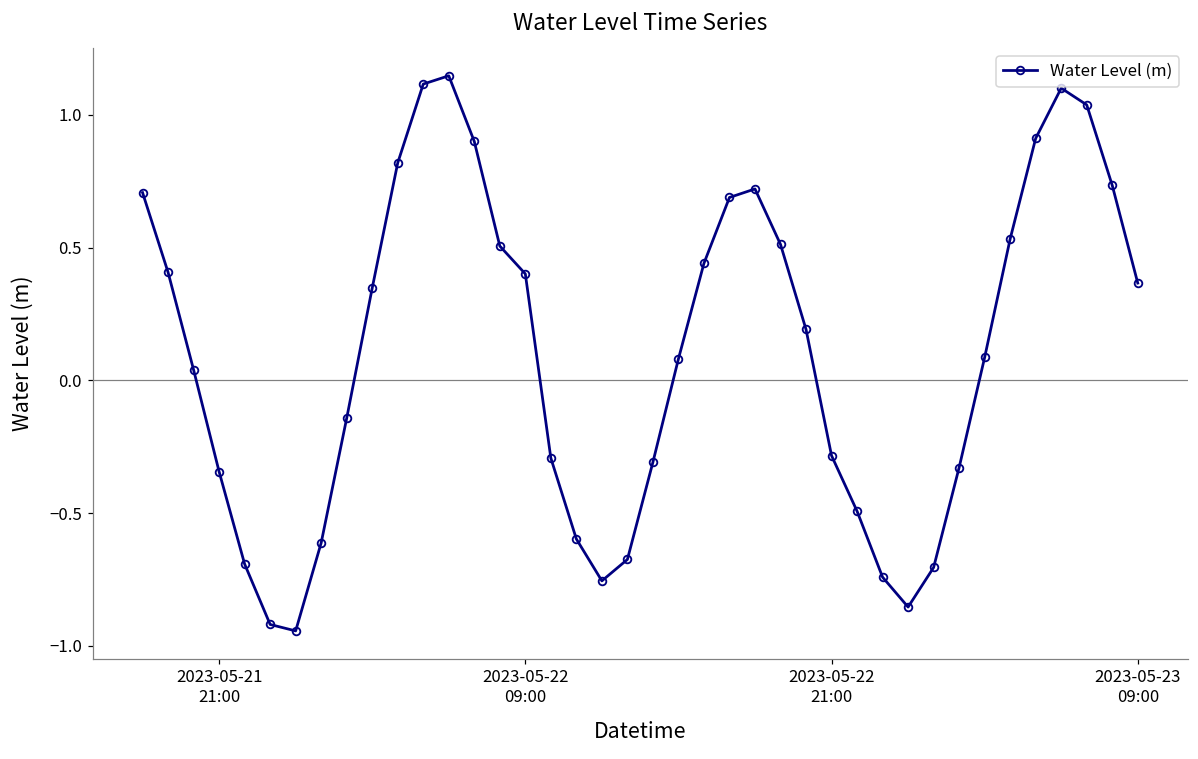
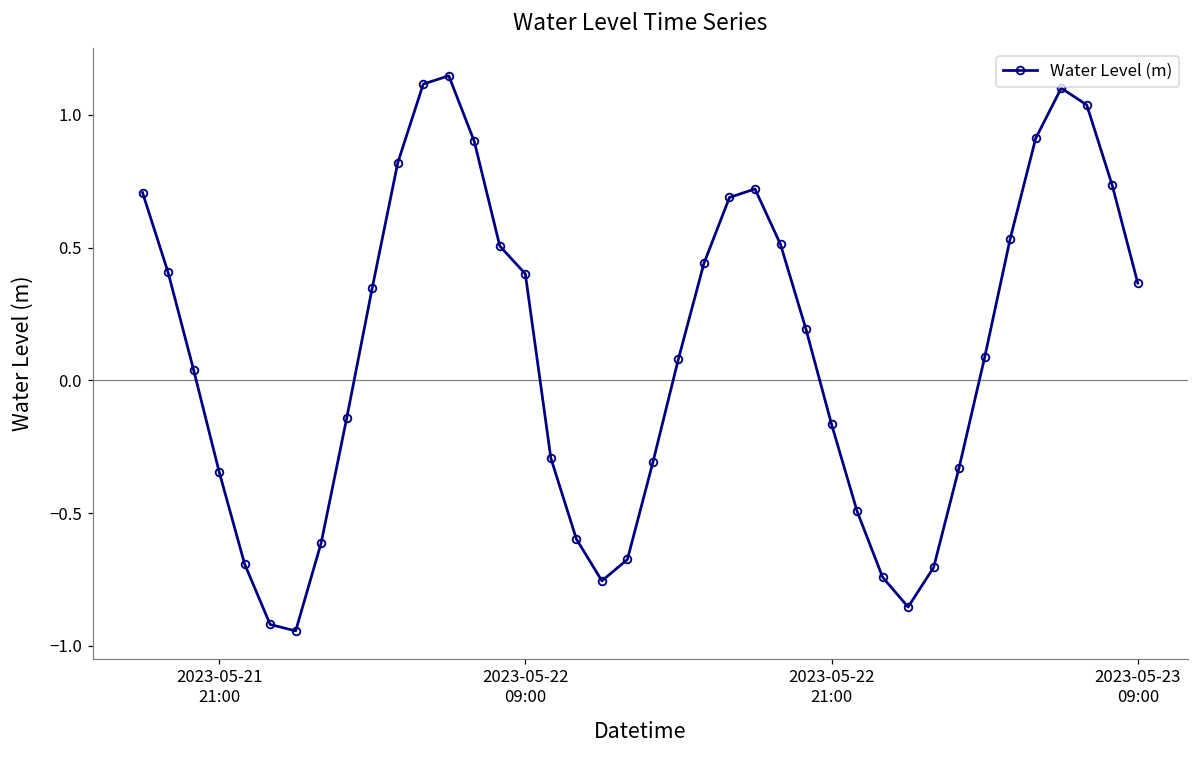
2023-05-22 21:00: -0.28 -> -0.17
